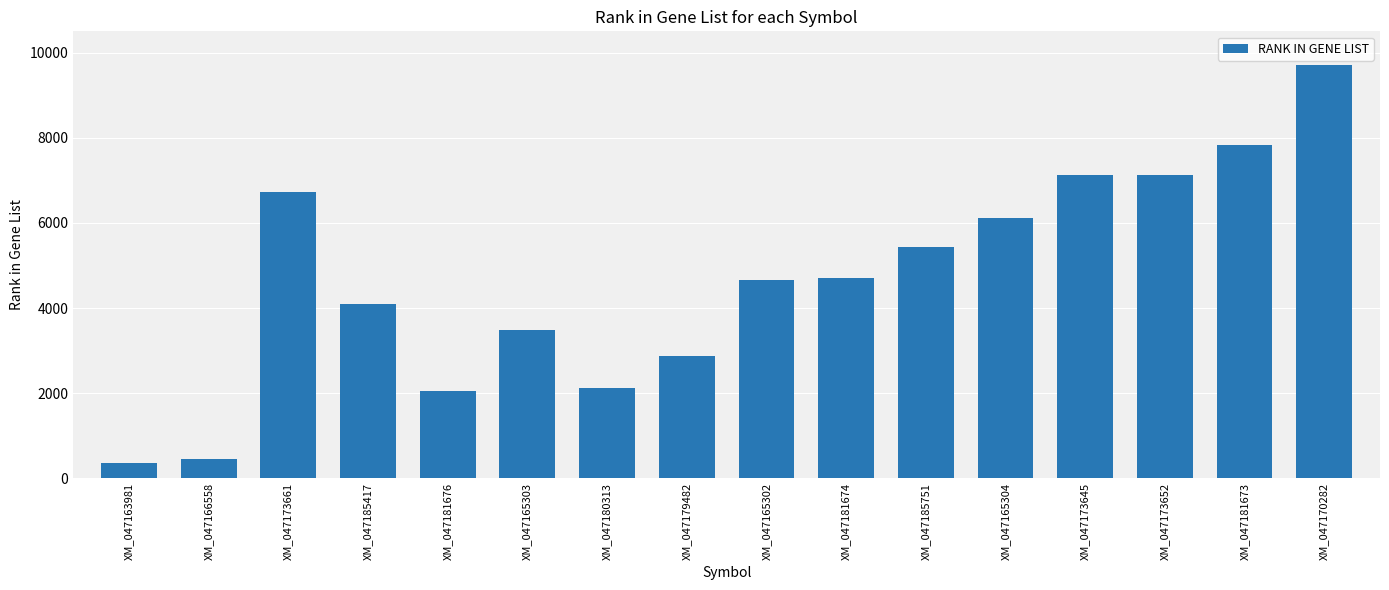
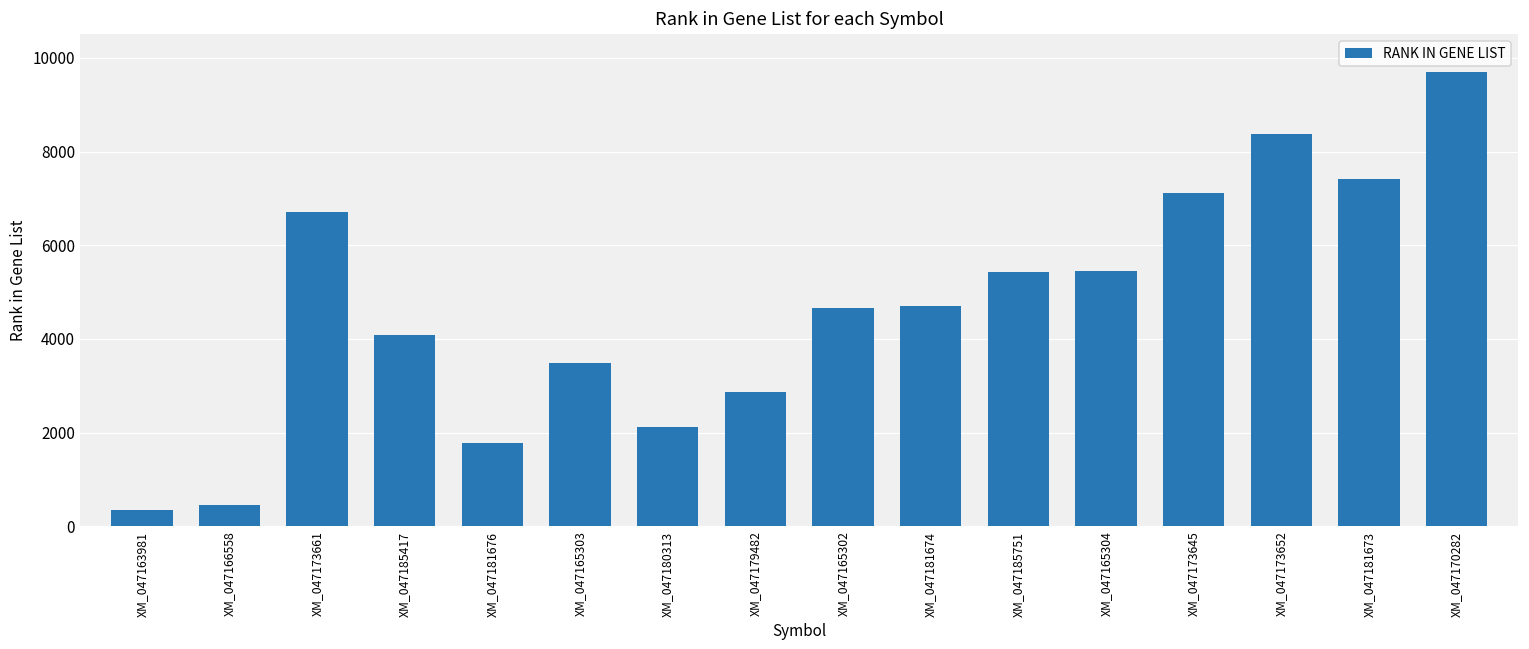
XM_047181676: 2000 -> 1800
XM_047165304: 6100 -> 5500
XM_047173652: 7100 -> 8400
XM_047181673: 7800 -> 7400
